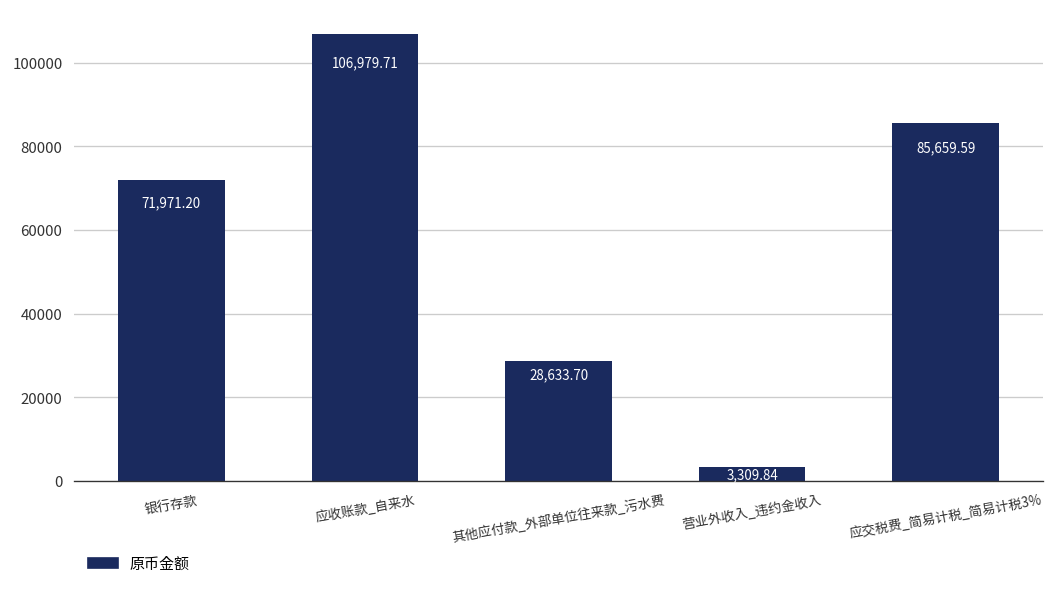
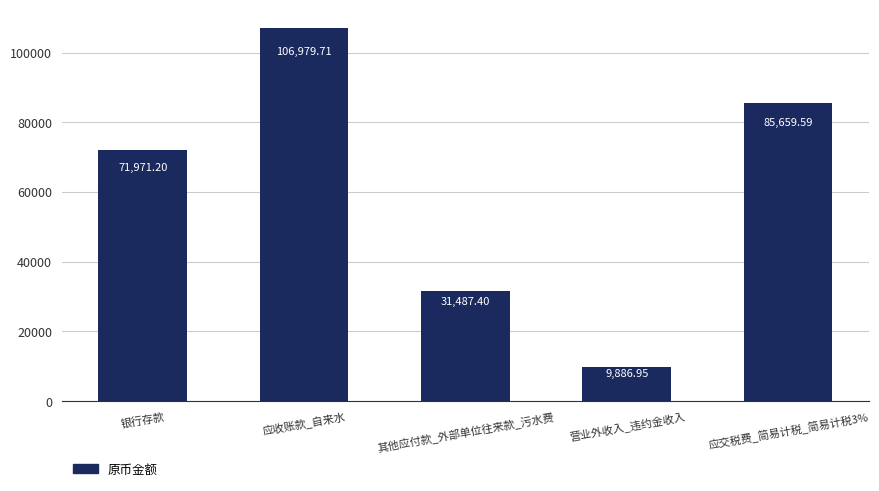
其他应付款_外部单位往来款_污水费: 28,633.70 -> 31,487.40
营业外收入_违约金收入: 3,309.84 -> 9,886.95
